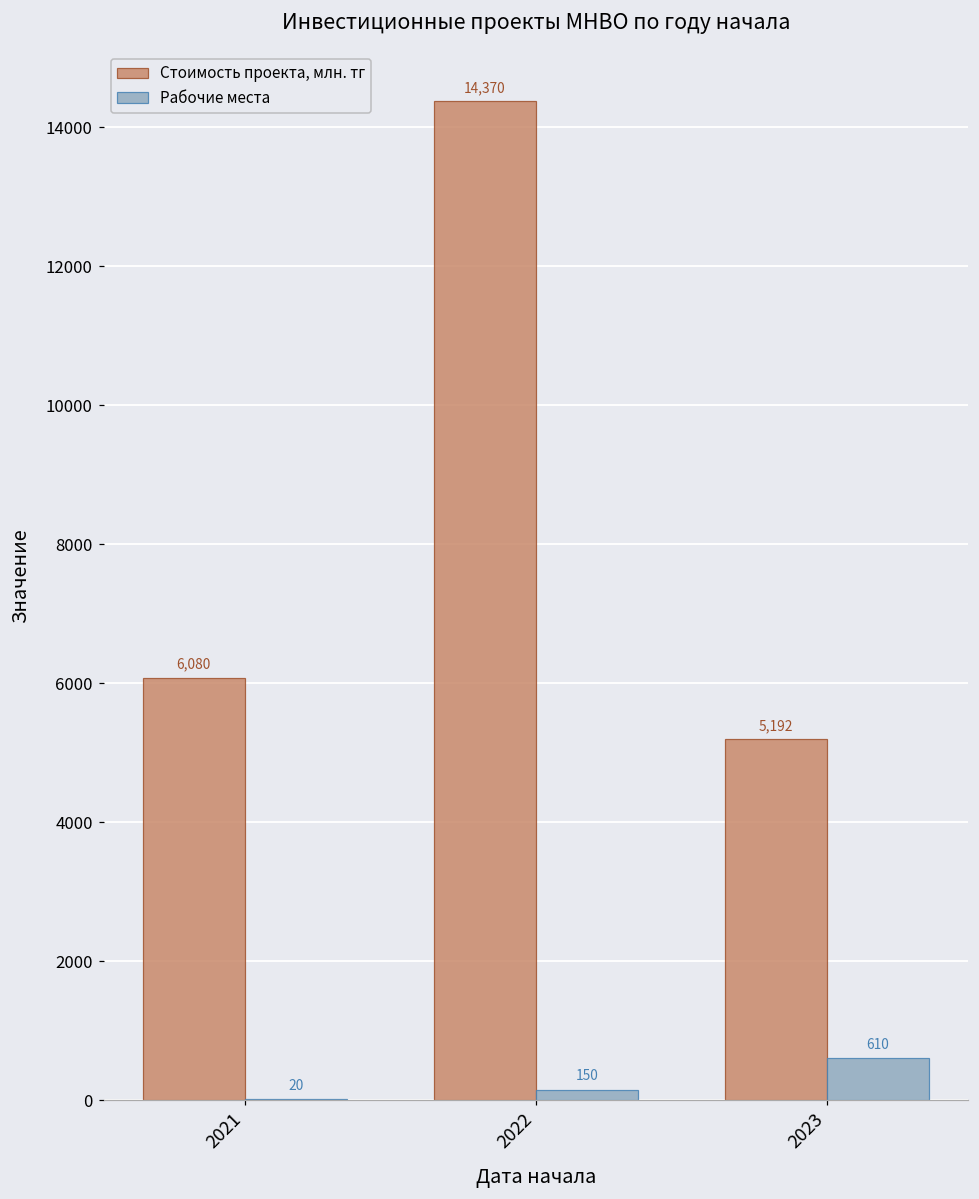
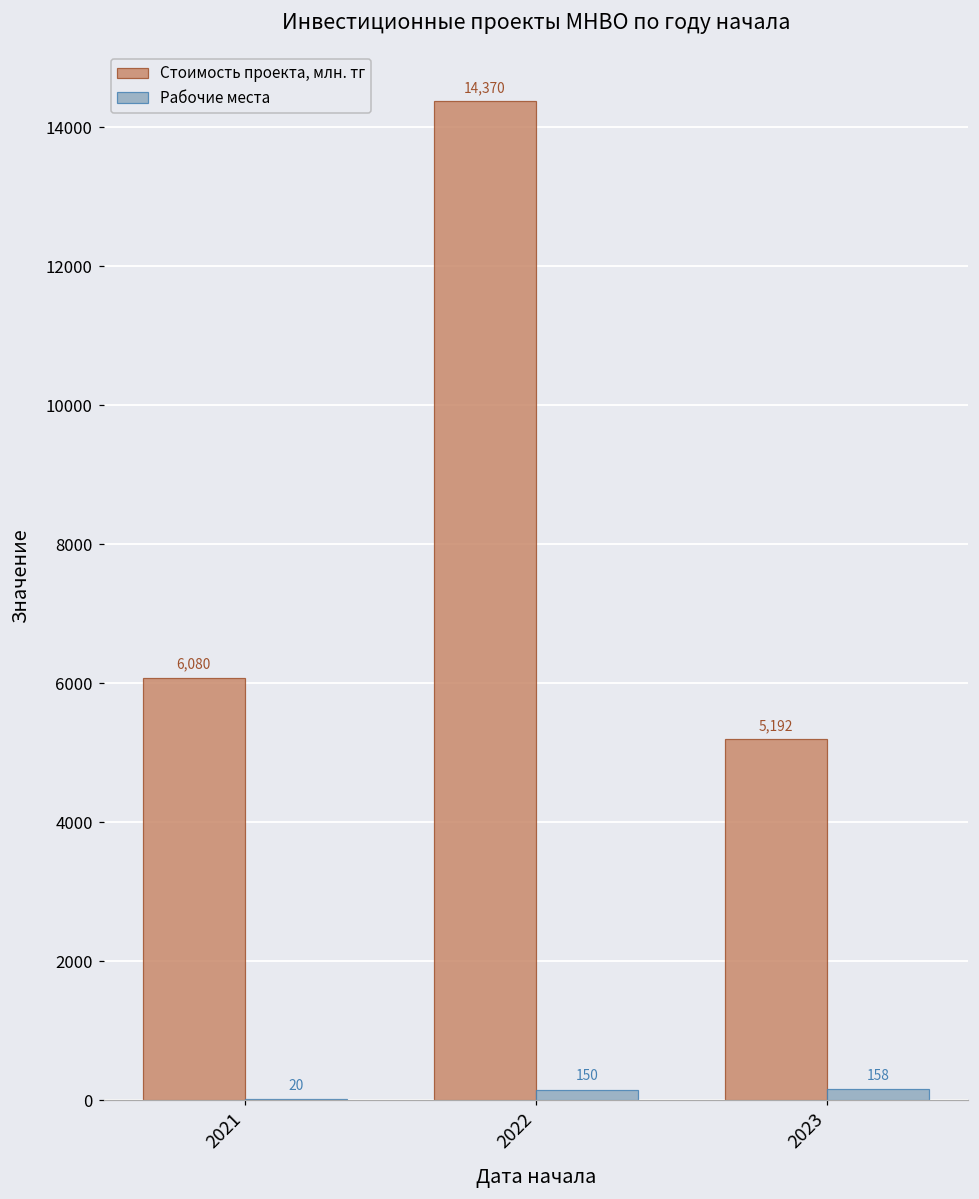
Рабочие места, 2023: 610 -> 158
